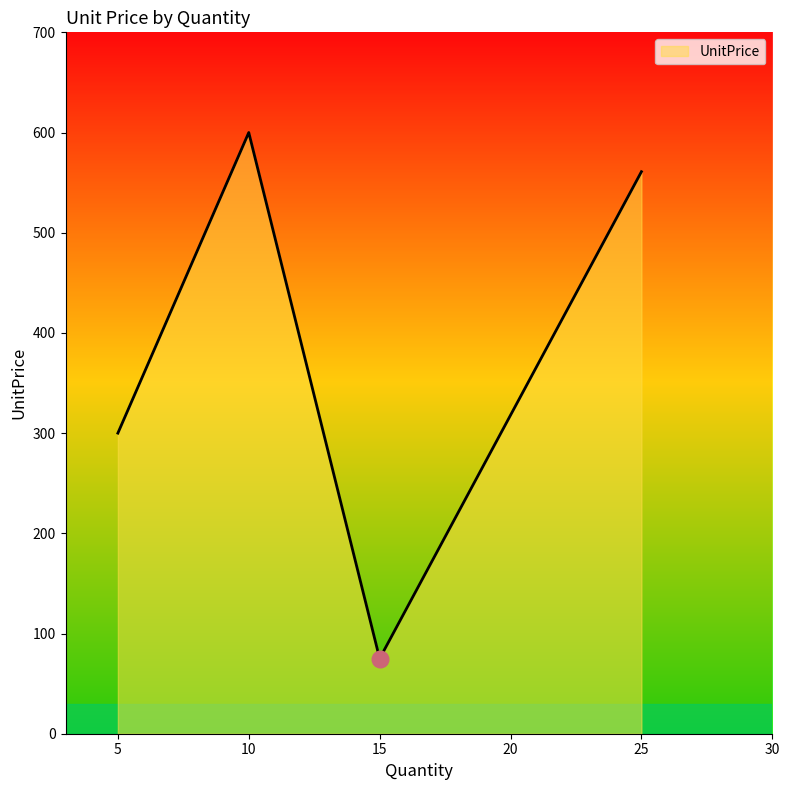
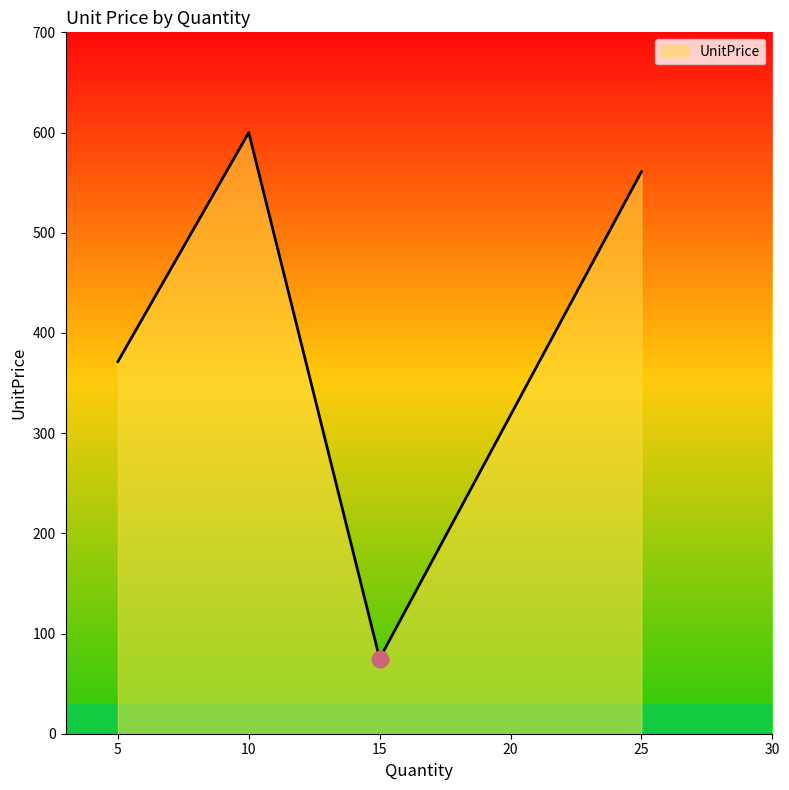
UnitPrice, 5: 300 -> 371
